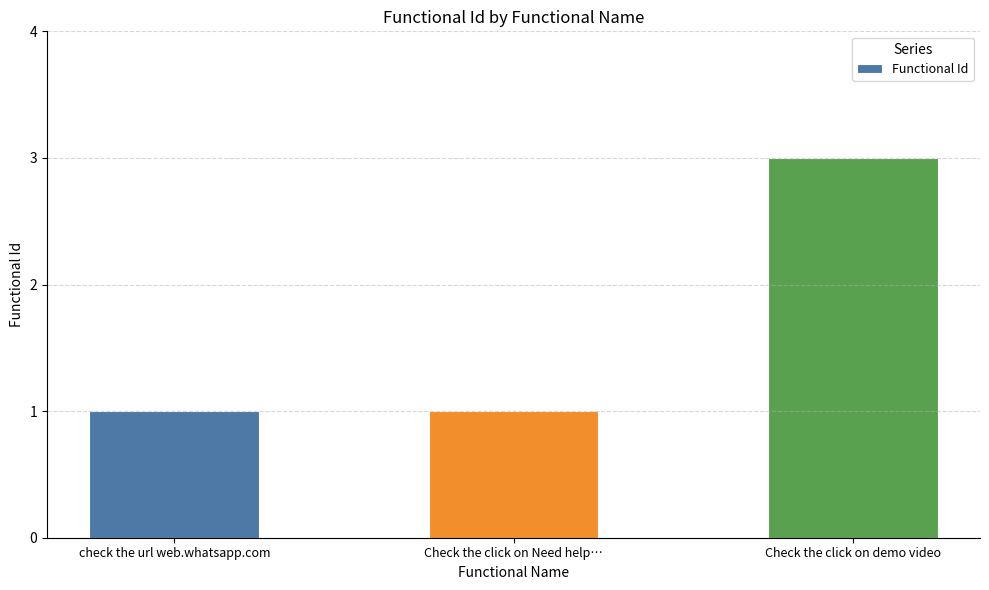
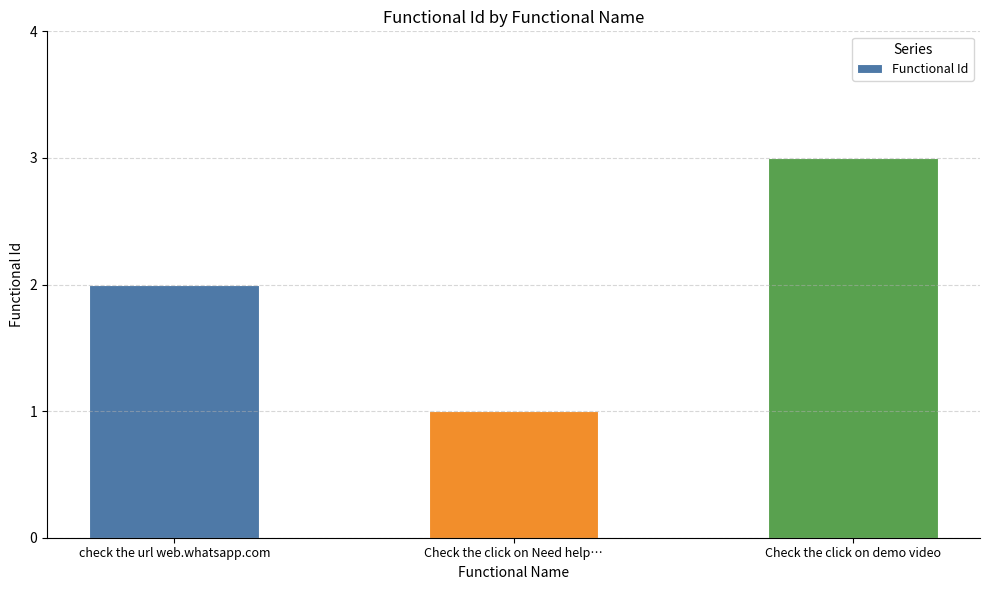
check the url web.whatsapp.com: 1 -> 2
